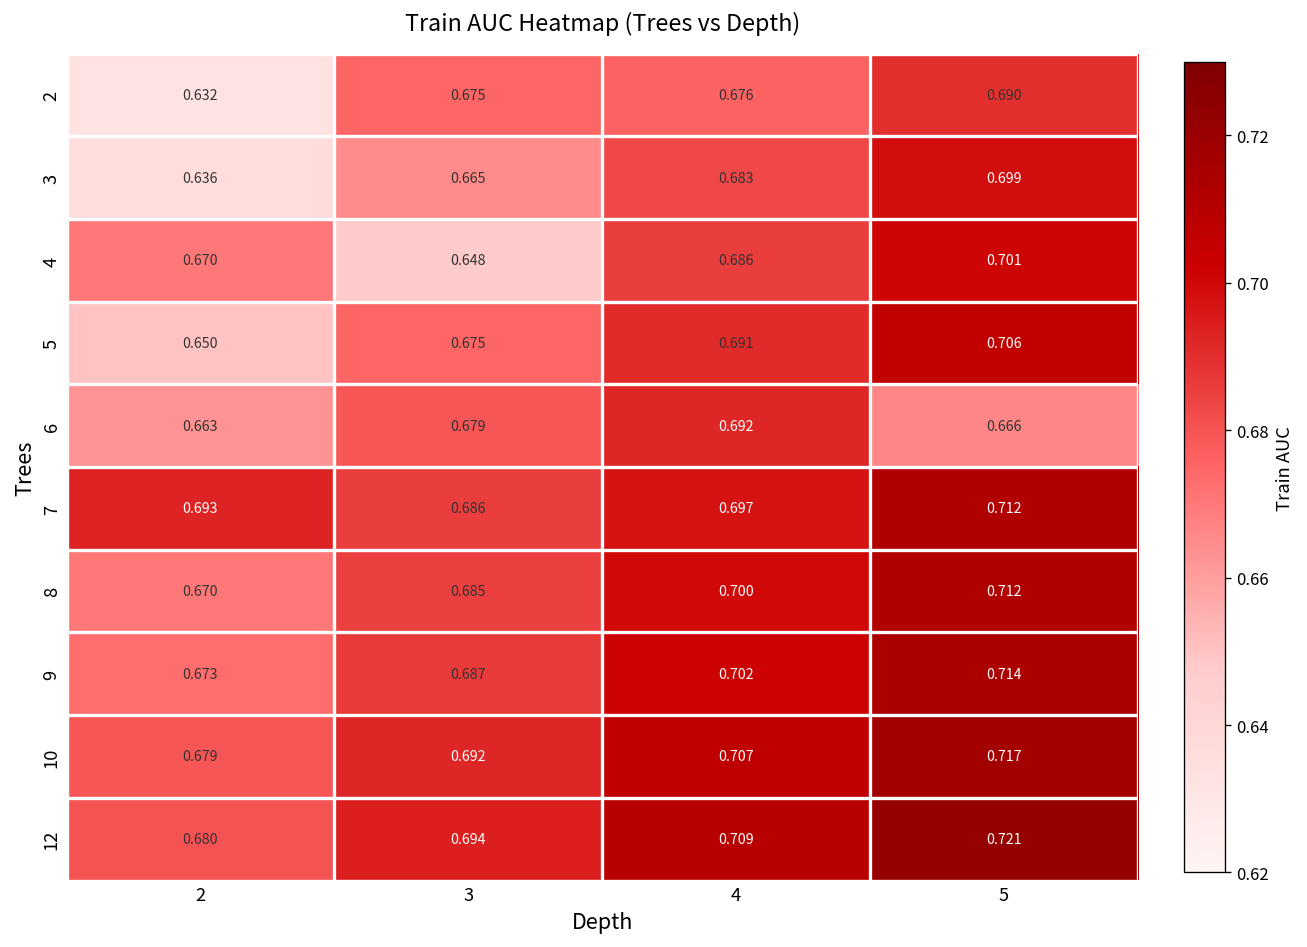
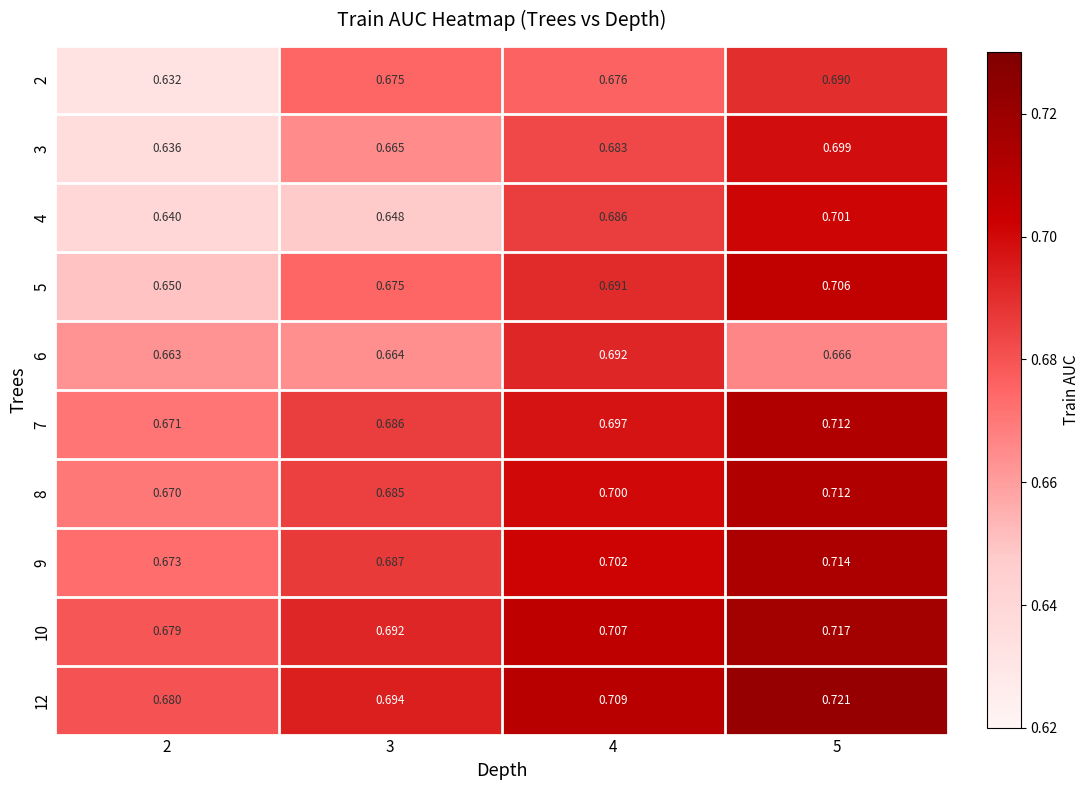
4, 2: 0.670 -> 0.640
6, 3: 0.679 -> 0.664
7, 2: 0.693 -> 0.671
